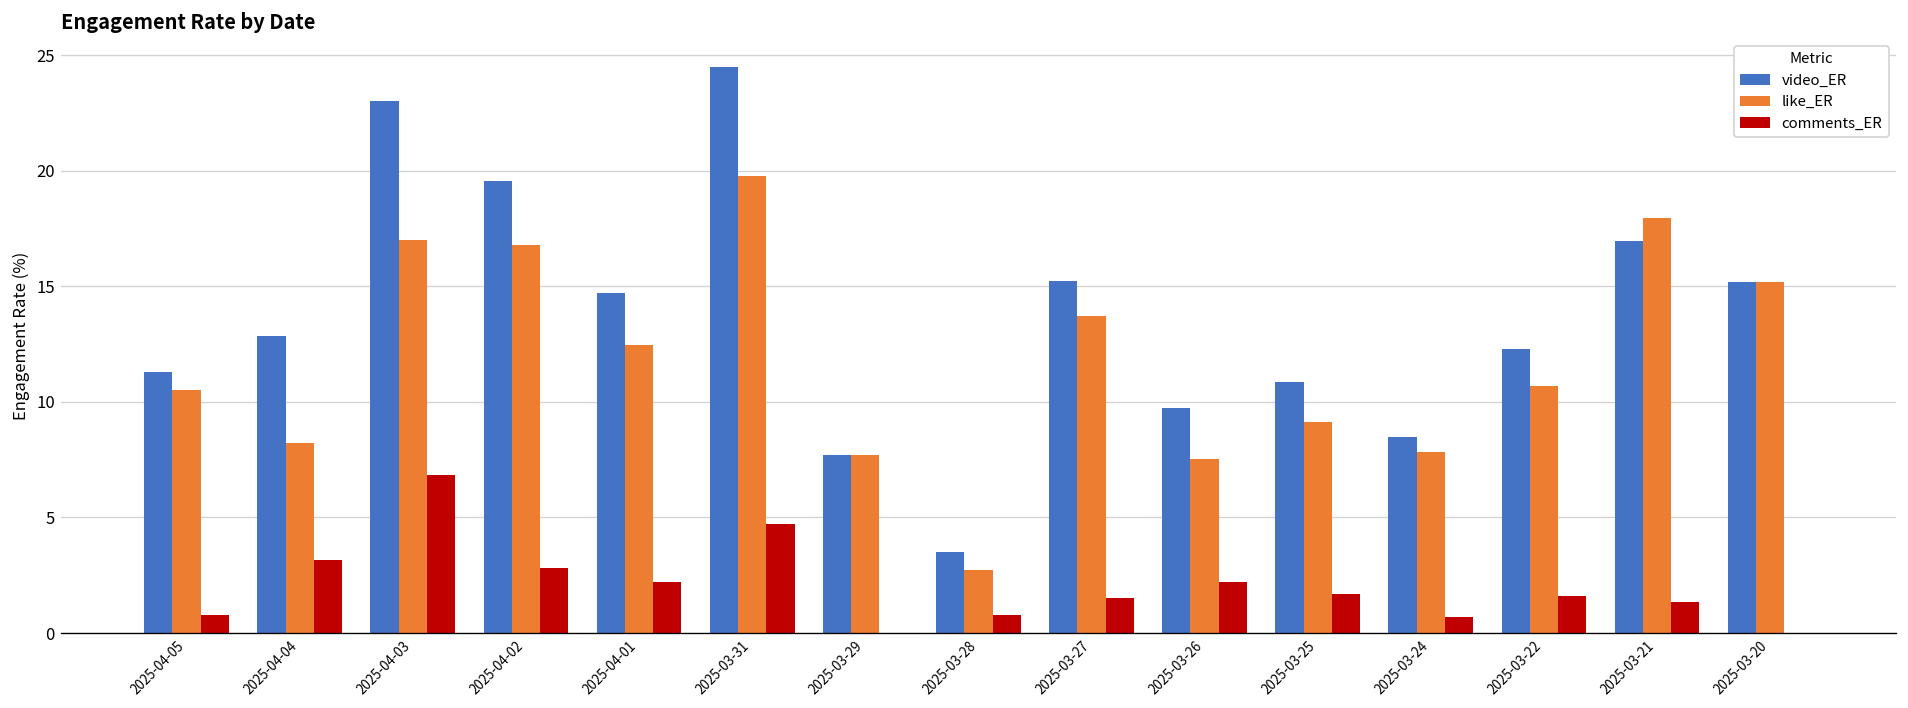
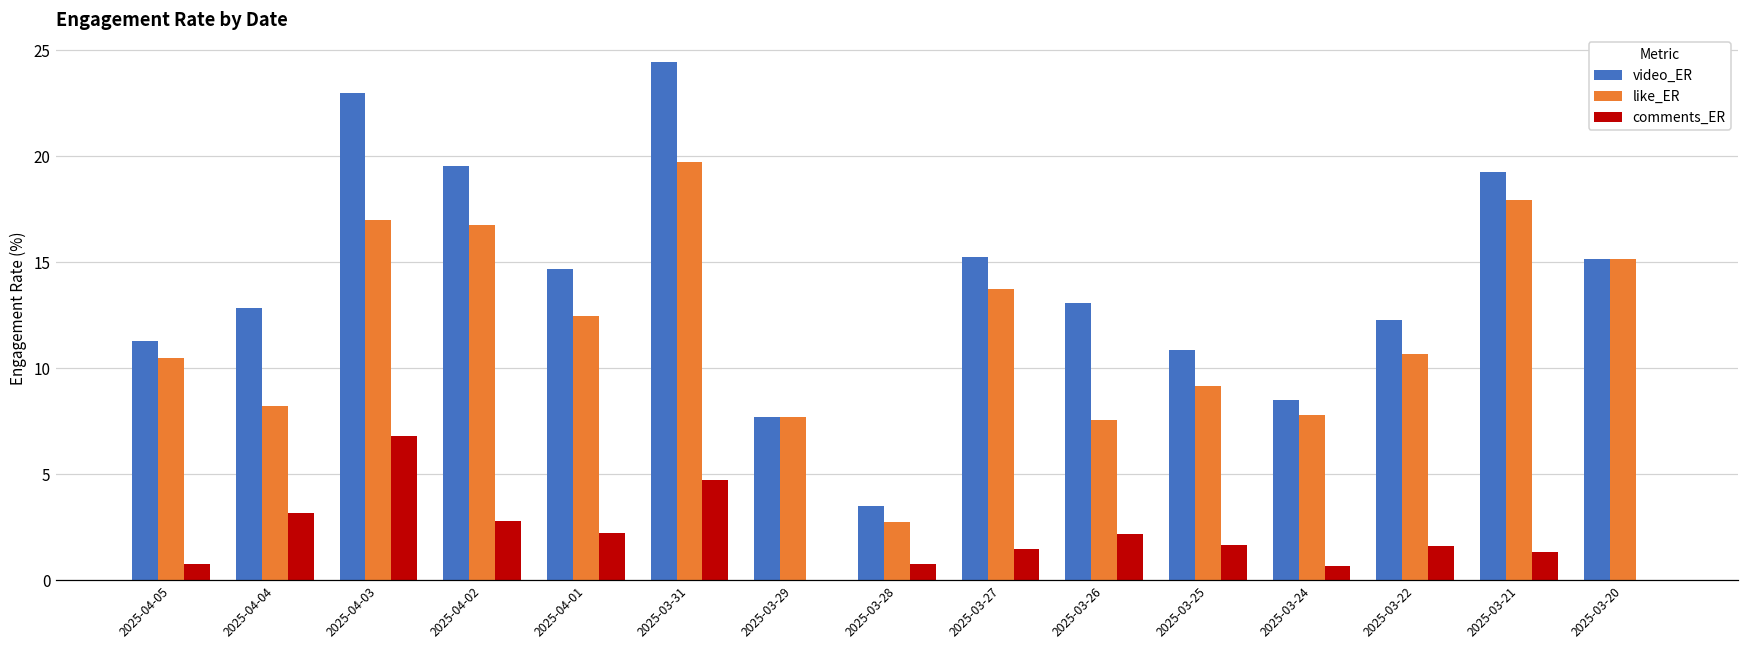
video_ER, 2025-03-26: 9.8 -> 13.1
video_ER, 2025-03-21: 17.0 -> 19.3
